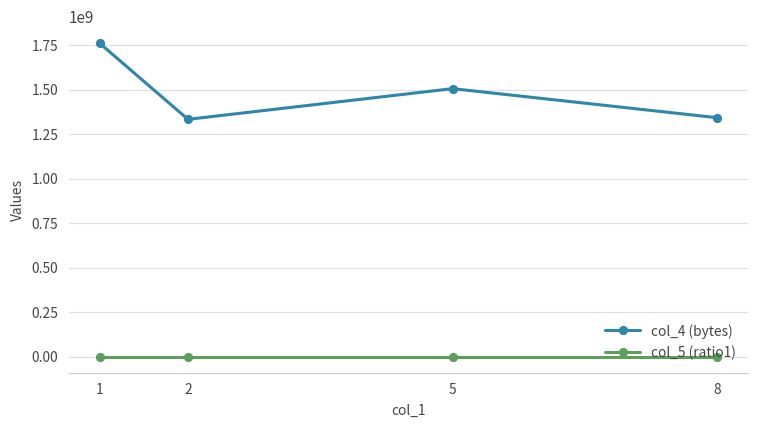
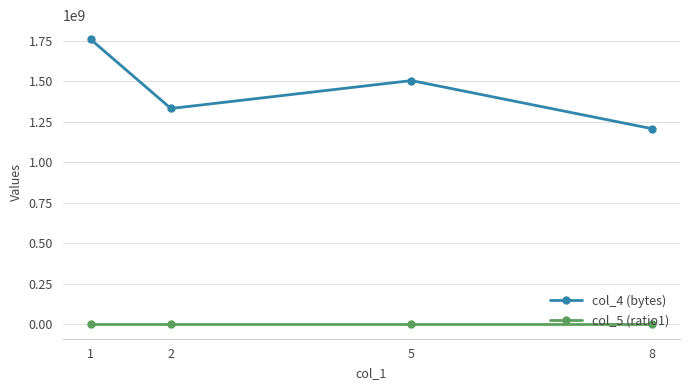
col_4 (bytes), 8: 1340000000 -> 1210000000
